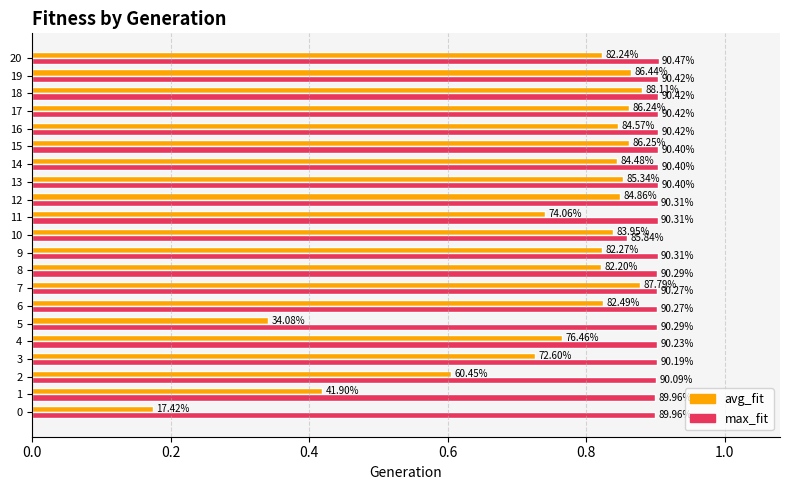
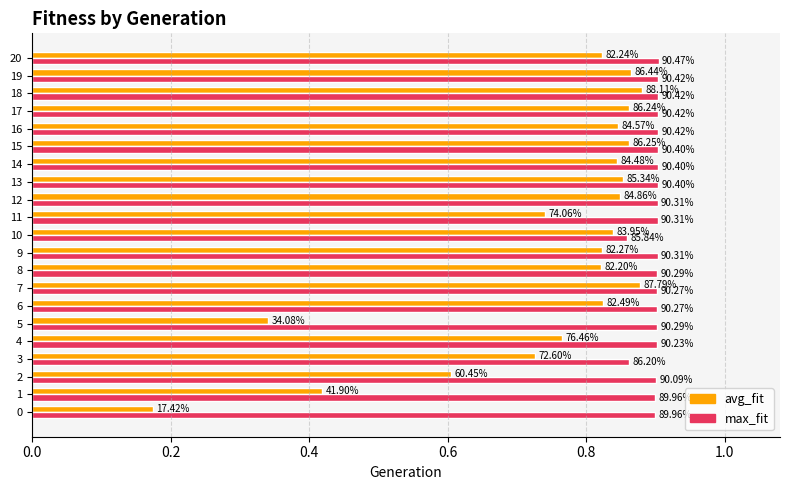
max_fit, 3: 90.19% -> 86.20%
